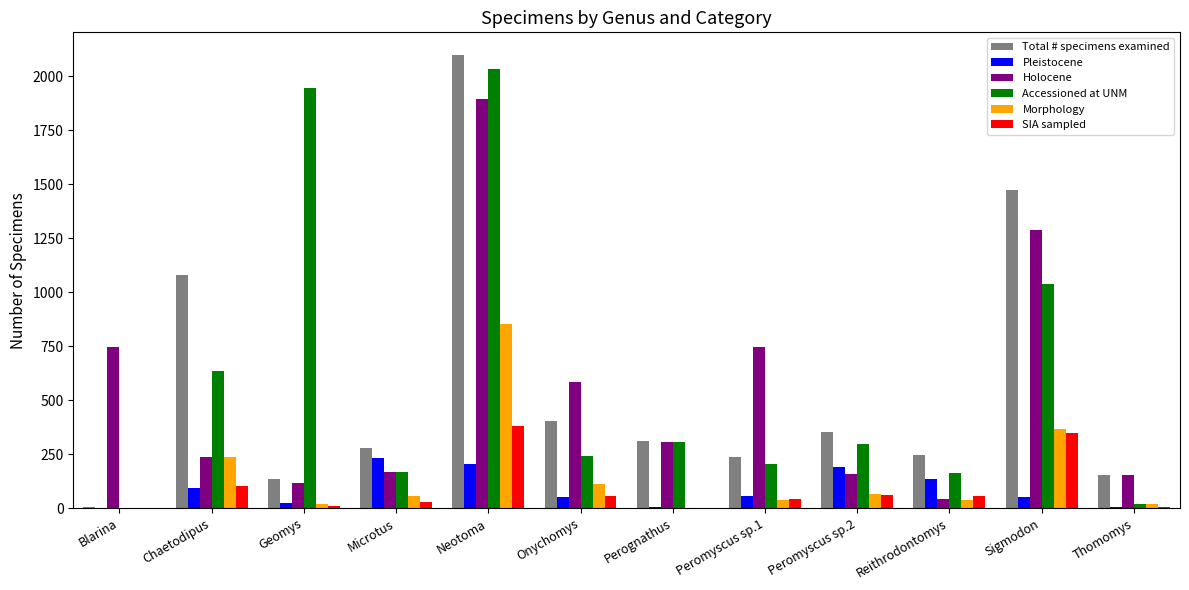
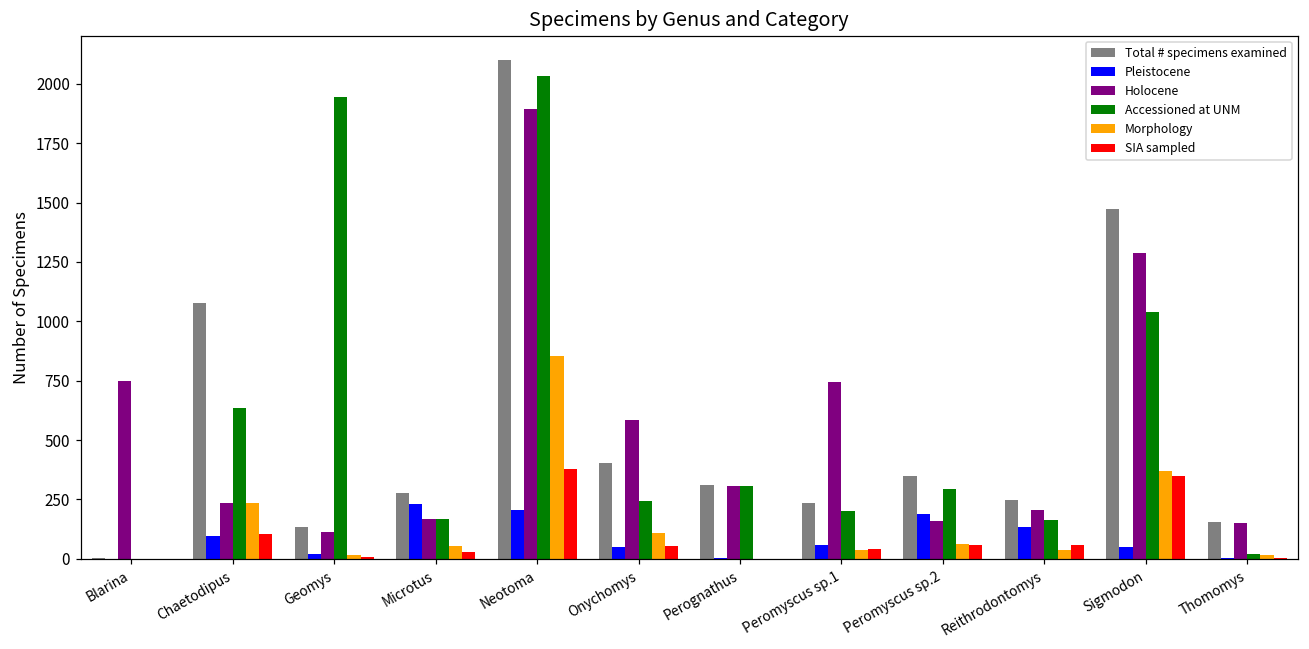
Holocene, Reithrodontomys: 40 -> 210
